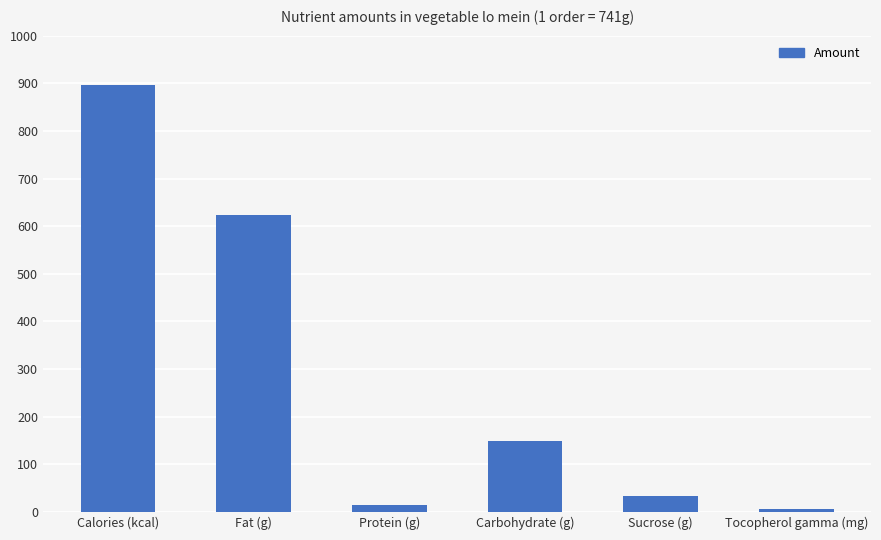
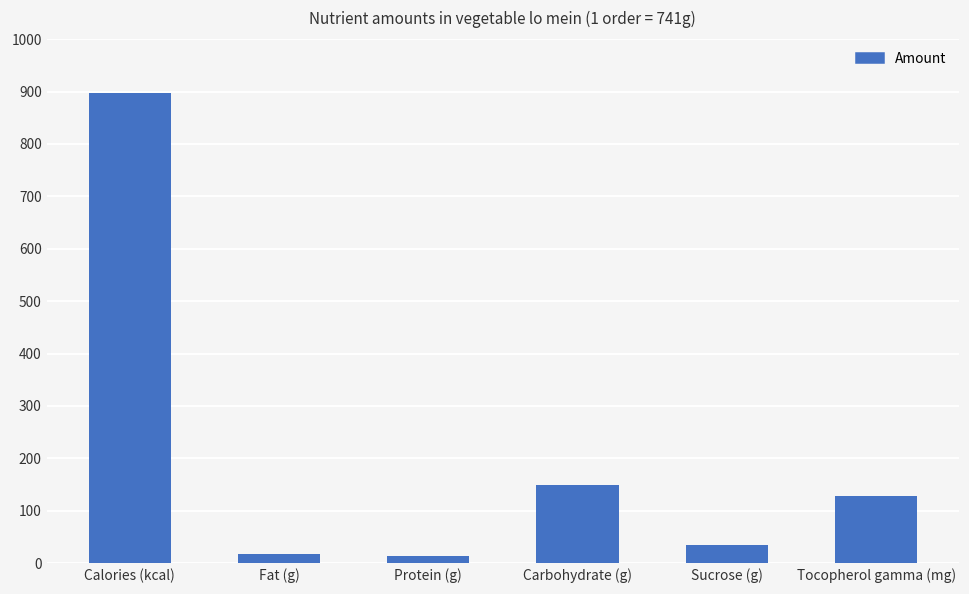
Fat (g): 620 -> 20
Tocopherol gamma (mg): 10 -> 130
